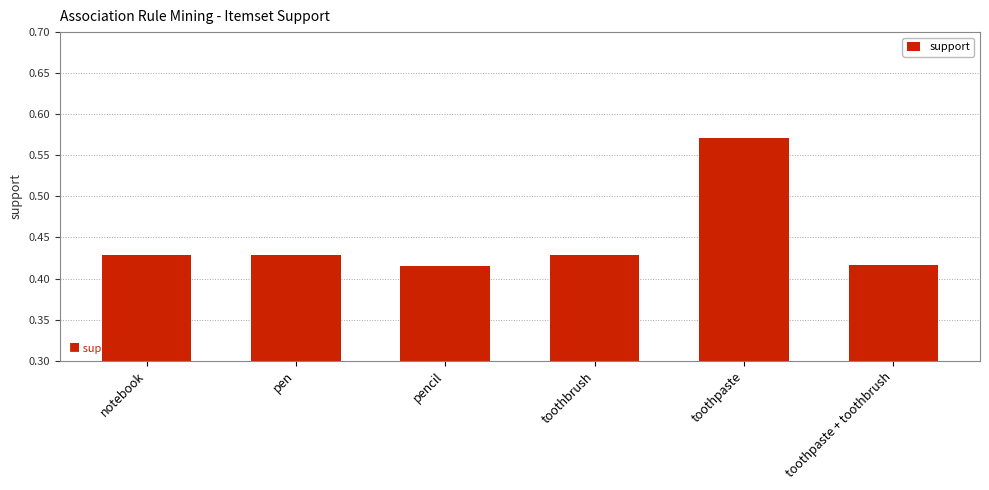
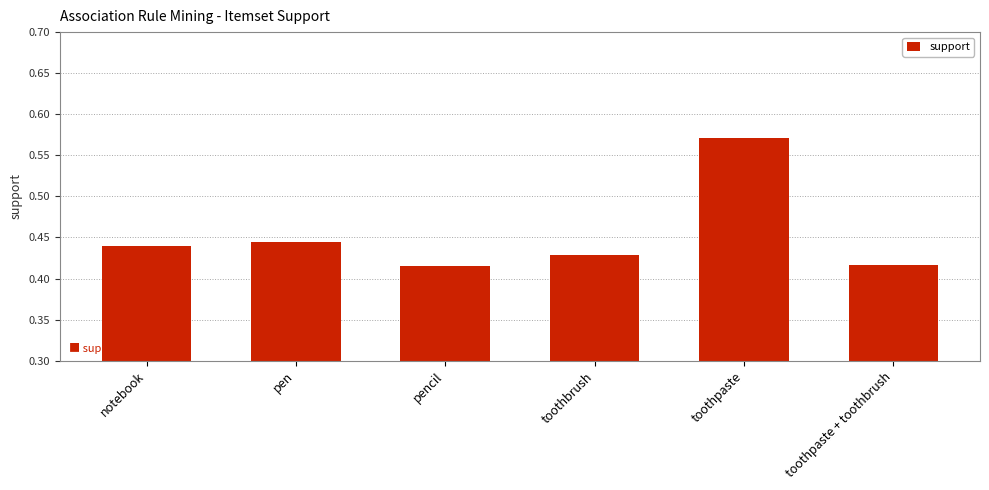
notebook: 0.43 -> 0.44
pen: 0.43 -> 0.44
